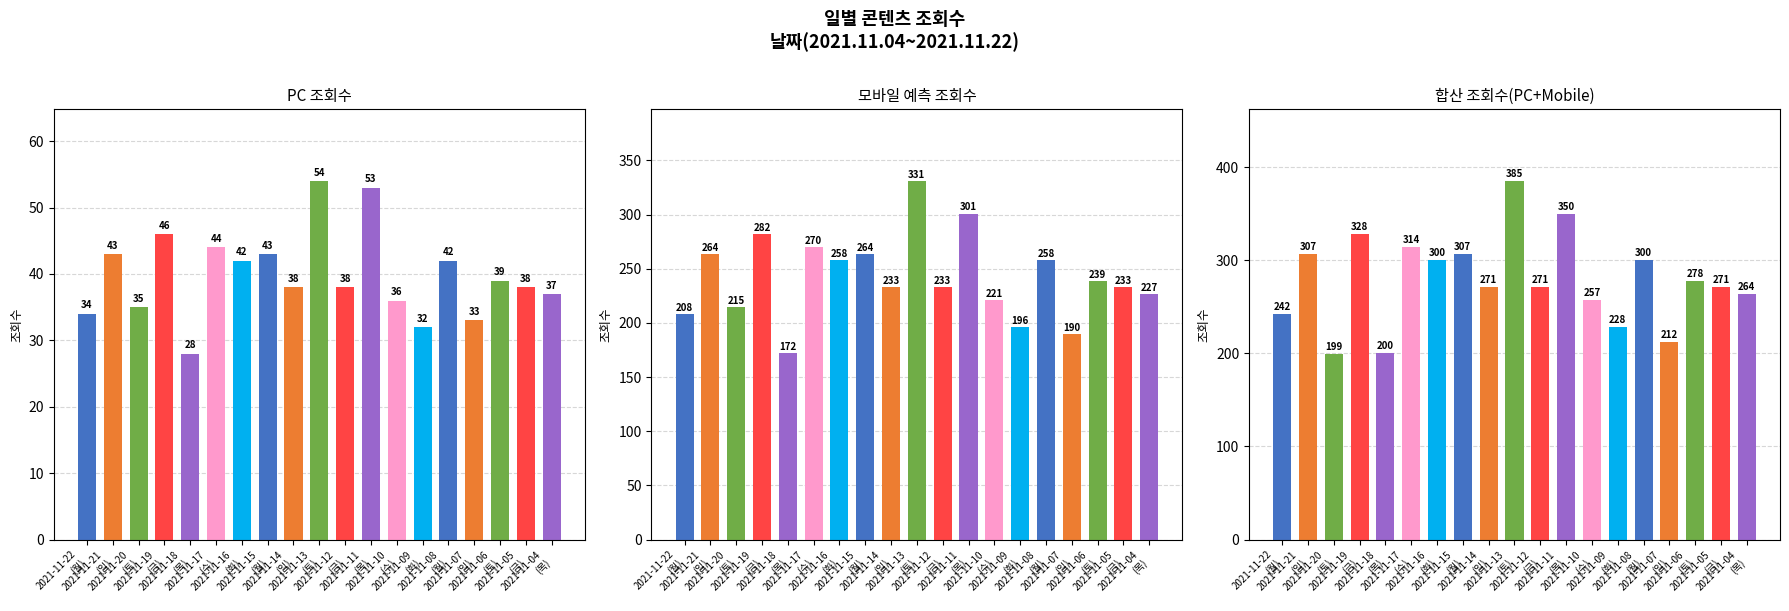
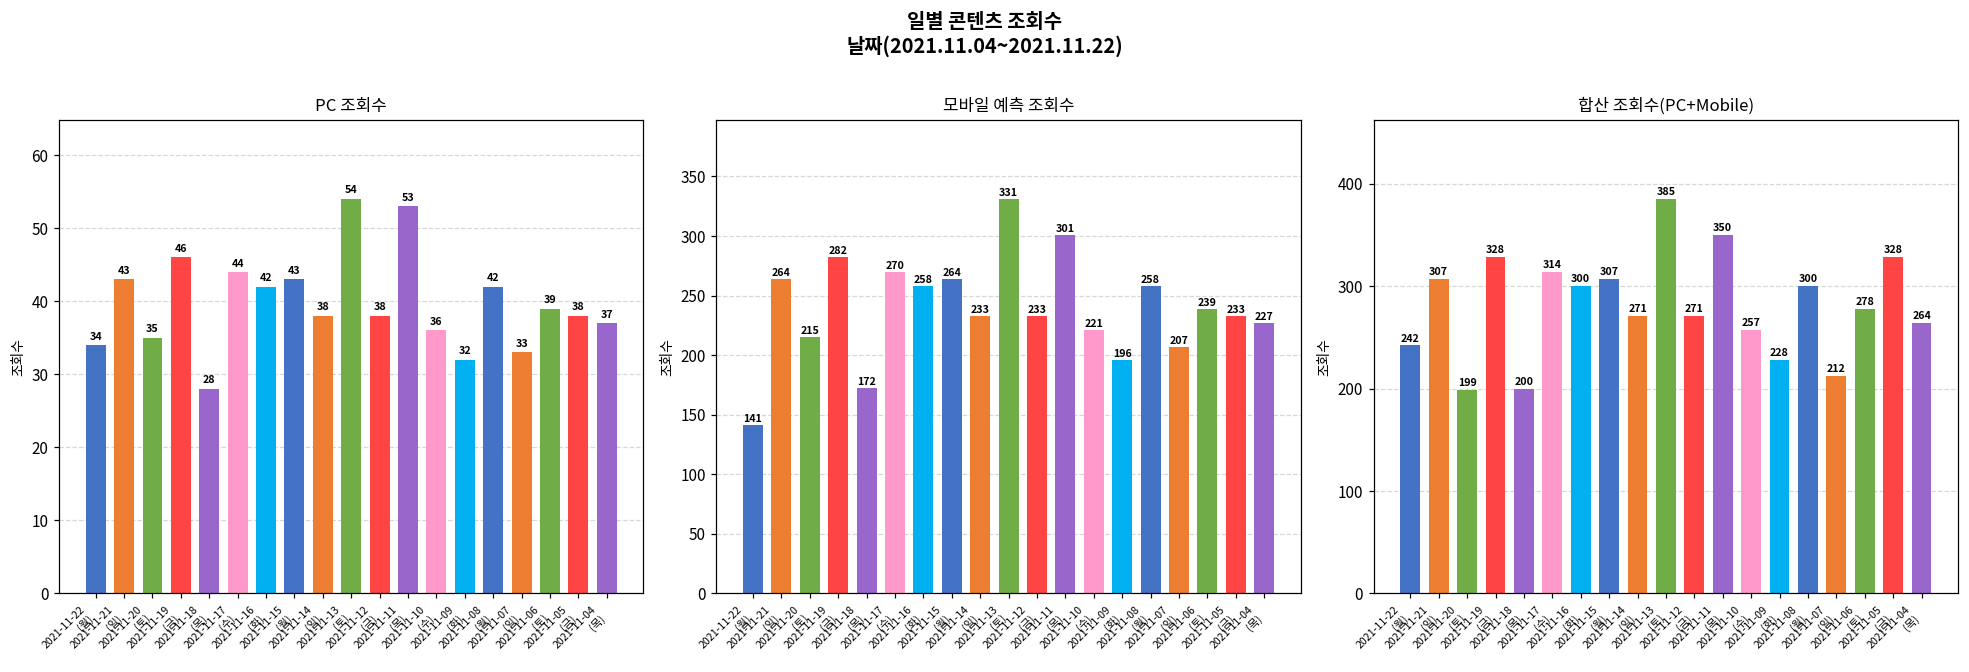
모바일 예측 조회수, 2021-11-22 (월): 208 -> 141
모바일 예측 조회수, 2021-11-07 (일): 190 -> 207
합산 조회수(PC+Mobile), 2021-11-05 (금): 271 -> 328
